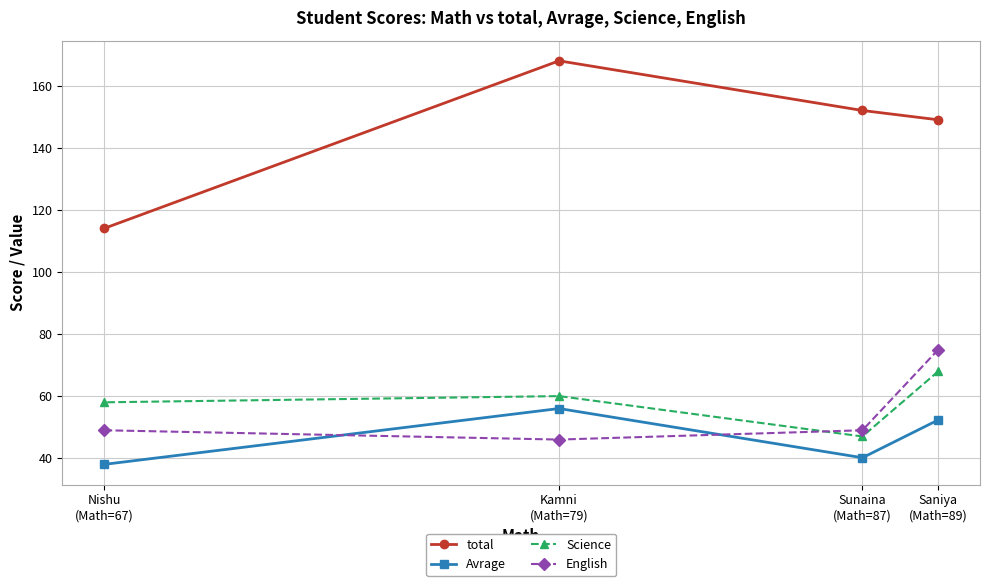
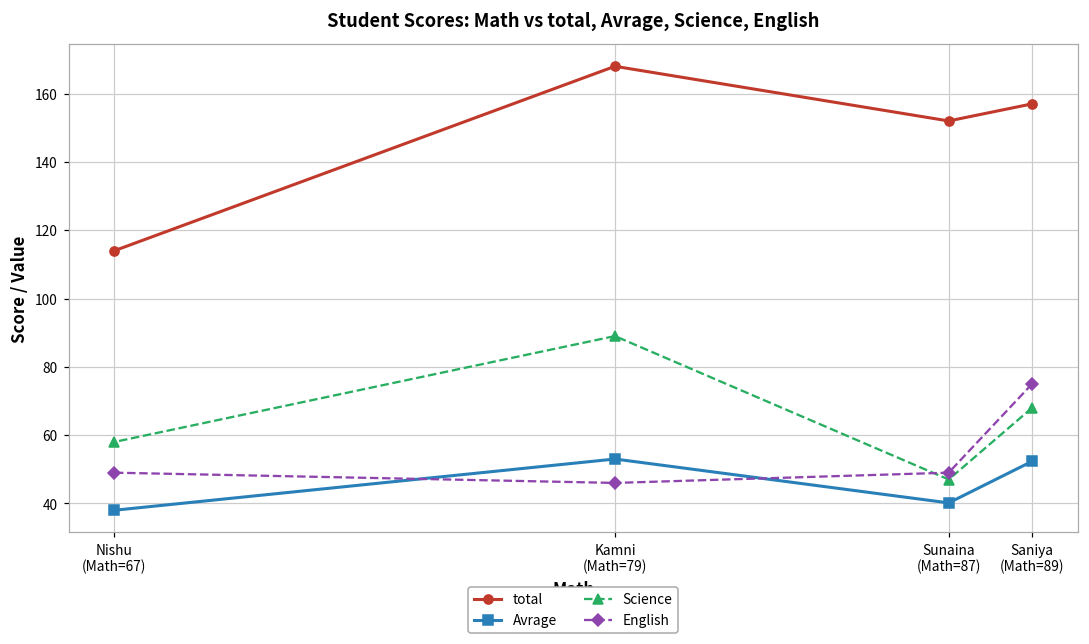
Avrage, Kamni (Math=79): 56 -> 53
Science, Kamni (Math=79): 60 -> 89
total, Saniya (Math=89): 149 -> 157
